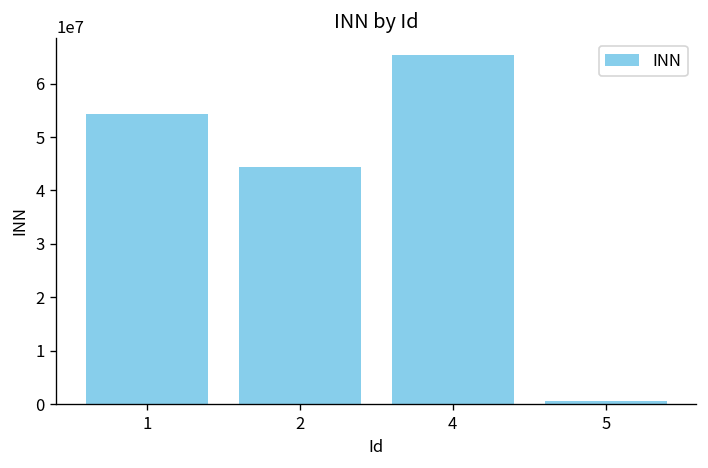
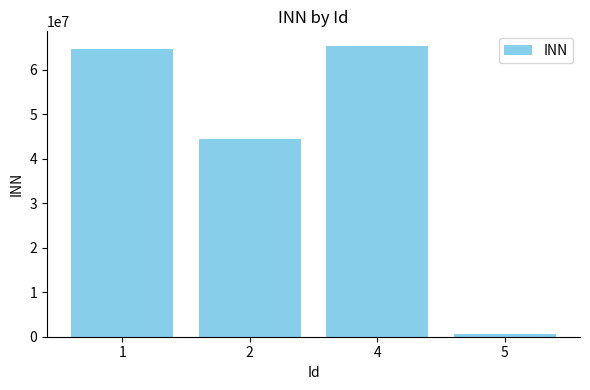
1: 54000000 -> 65000000
